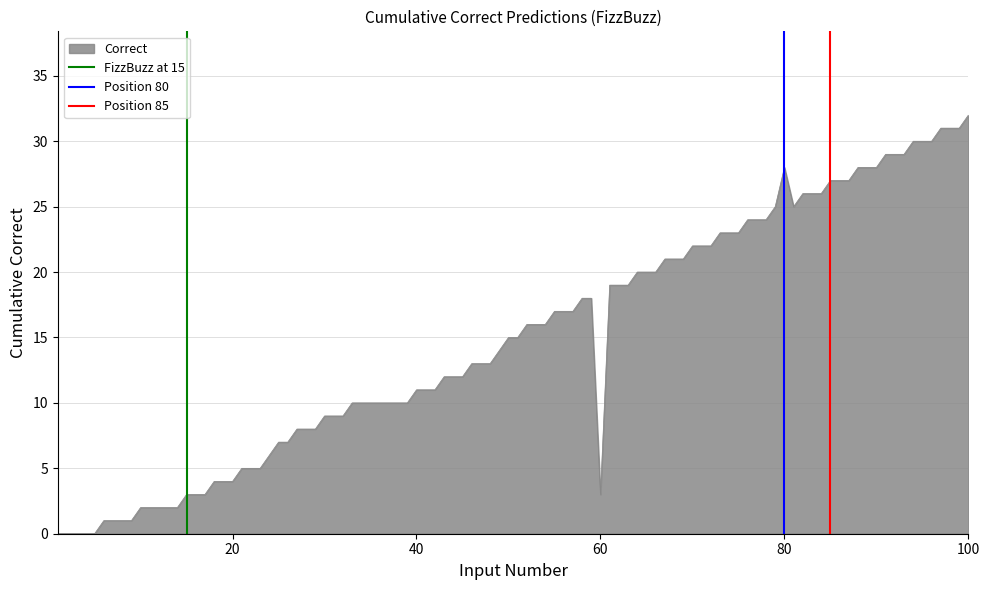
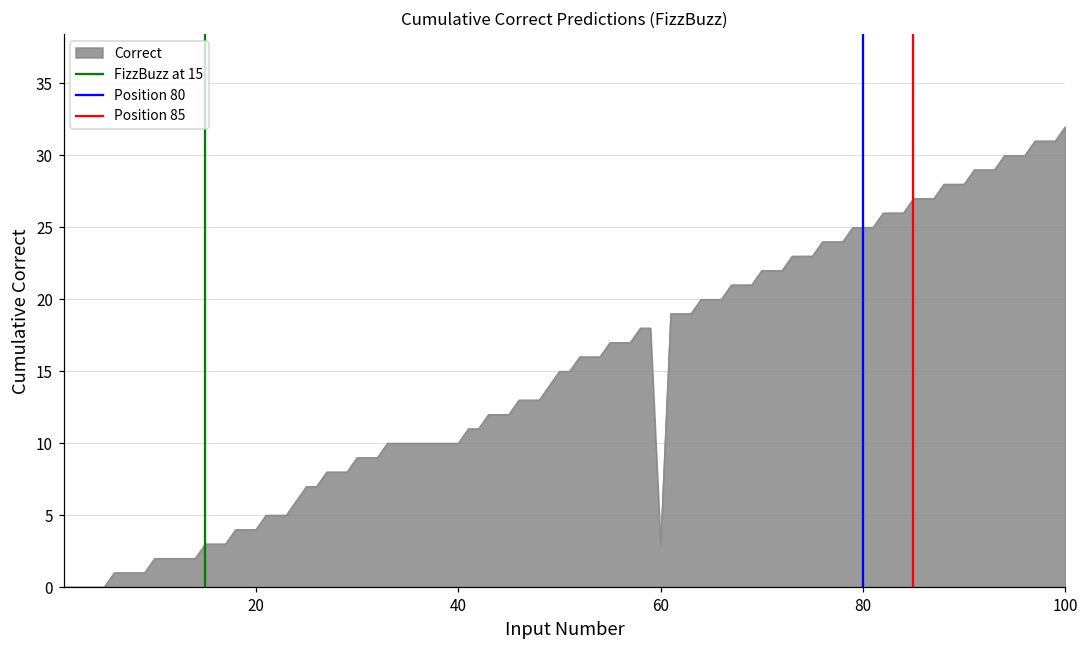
40: 11 -> 10
80: 28 -> 25
